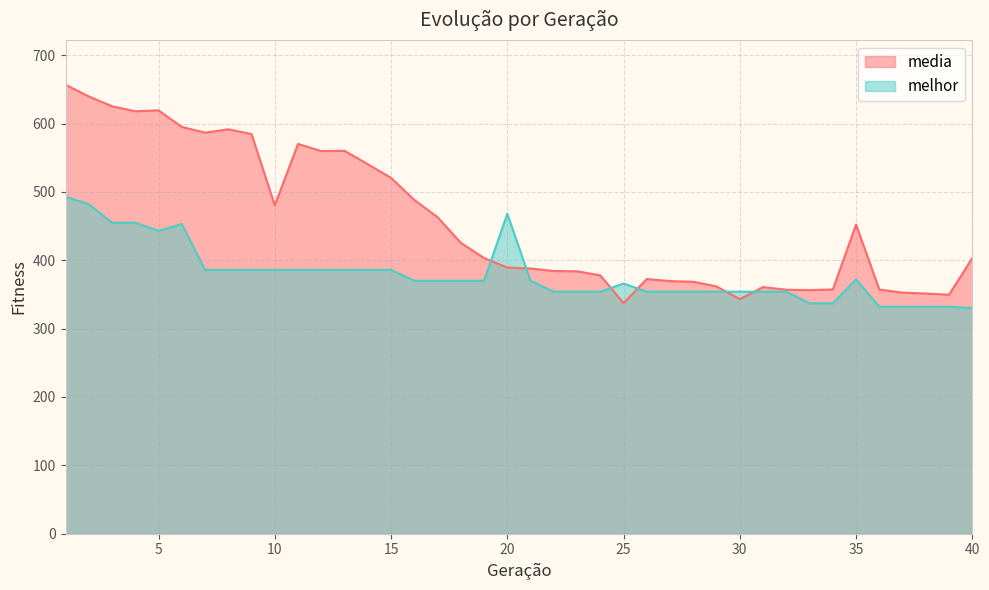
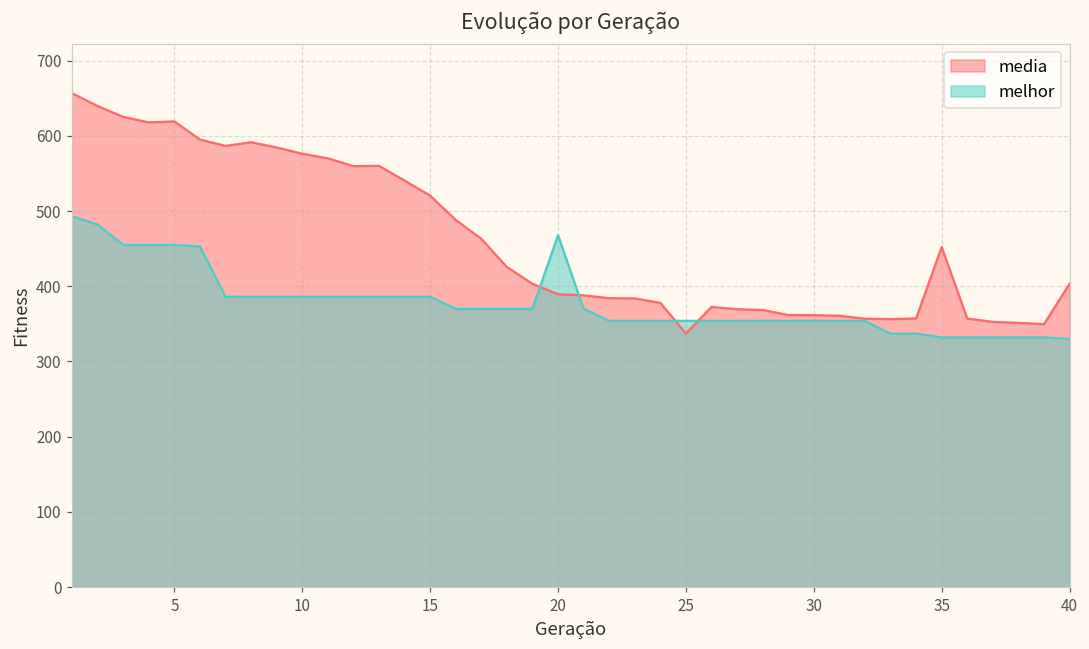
melhor, 5: 440 -> 460
media, 10: 480 -> 580
melhor, 25: 370 -> 350
media, 30: 340 -> 360
melhor, 35: 370 -> 330
